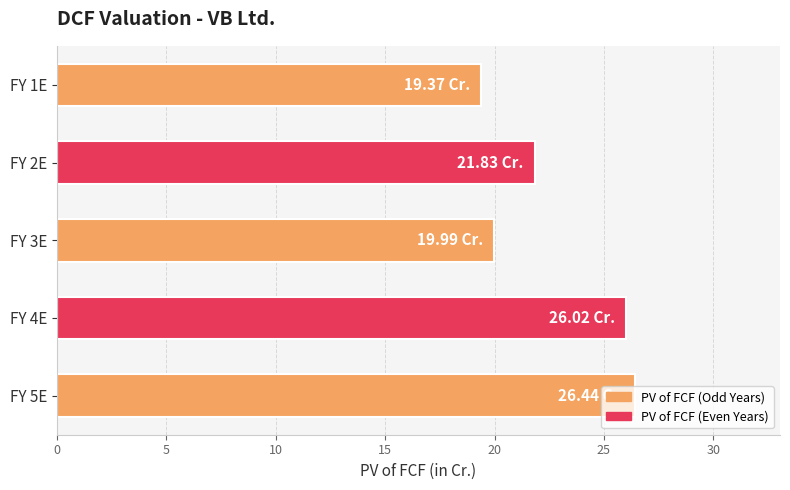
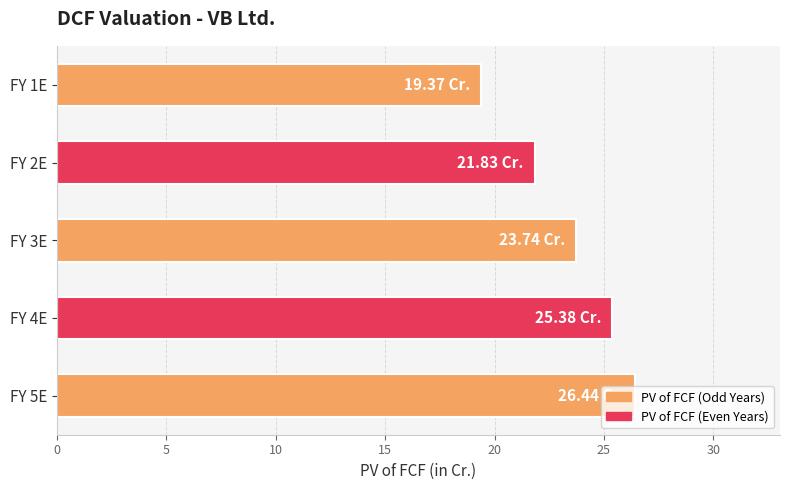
FY 3E: 19.99 -> 23.74
FY 4E: 26.02 -> 25.38
